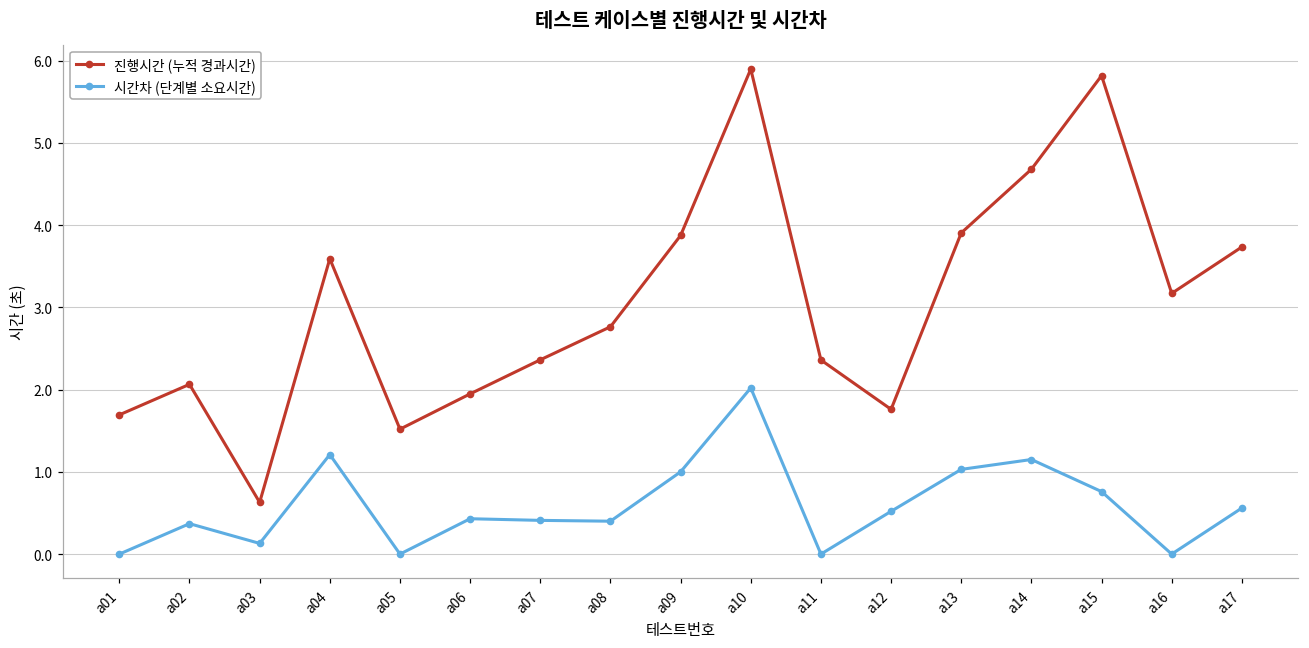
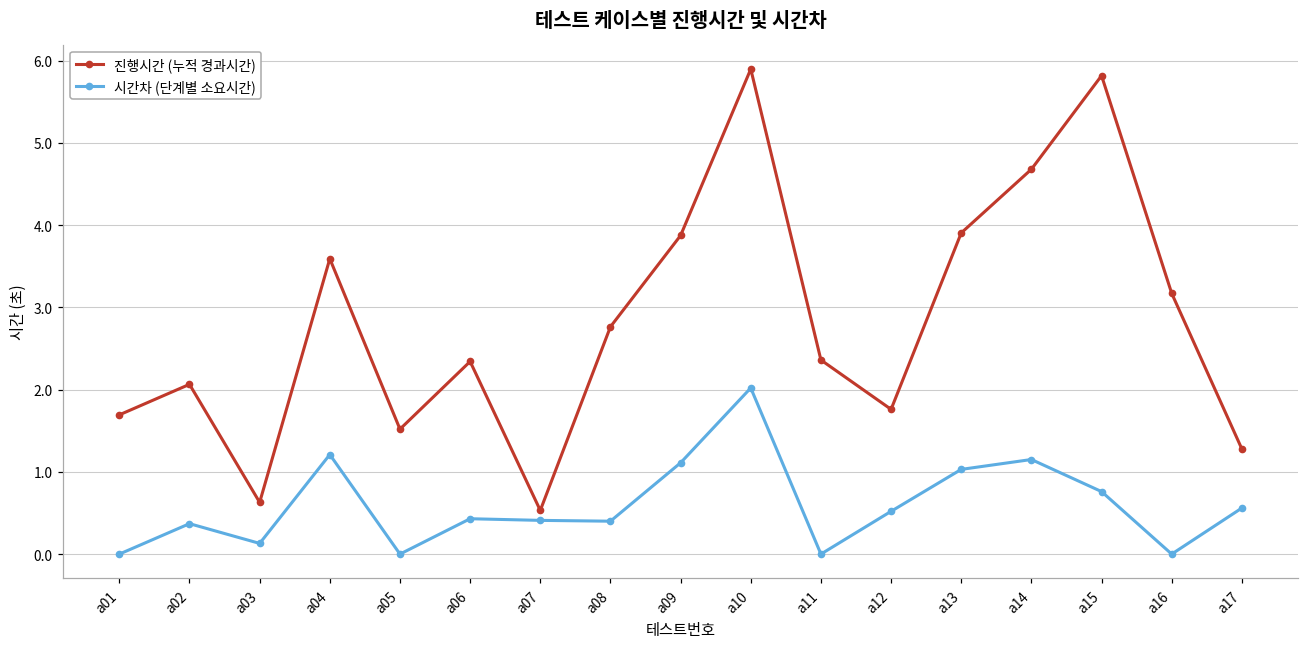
진행시간 (누적 경과시간), a06: 1.9 -> 2.3
진행시간 (누적 경과시간), a07: 2.4 -> 0.5
시간차 (단계별 소요시간), a09: 1.0 -> 1.1
진행시간 (누적 경과시간), a17: 3.7 -> 1.3
